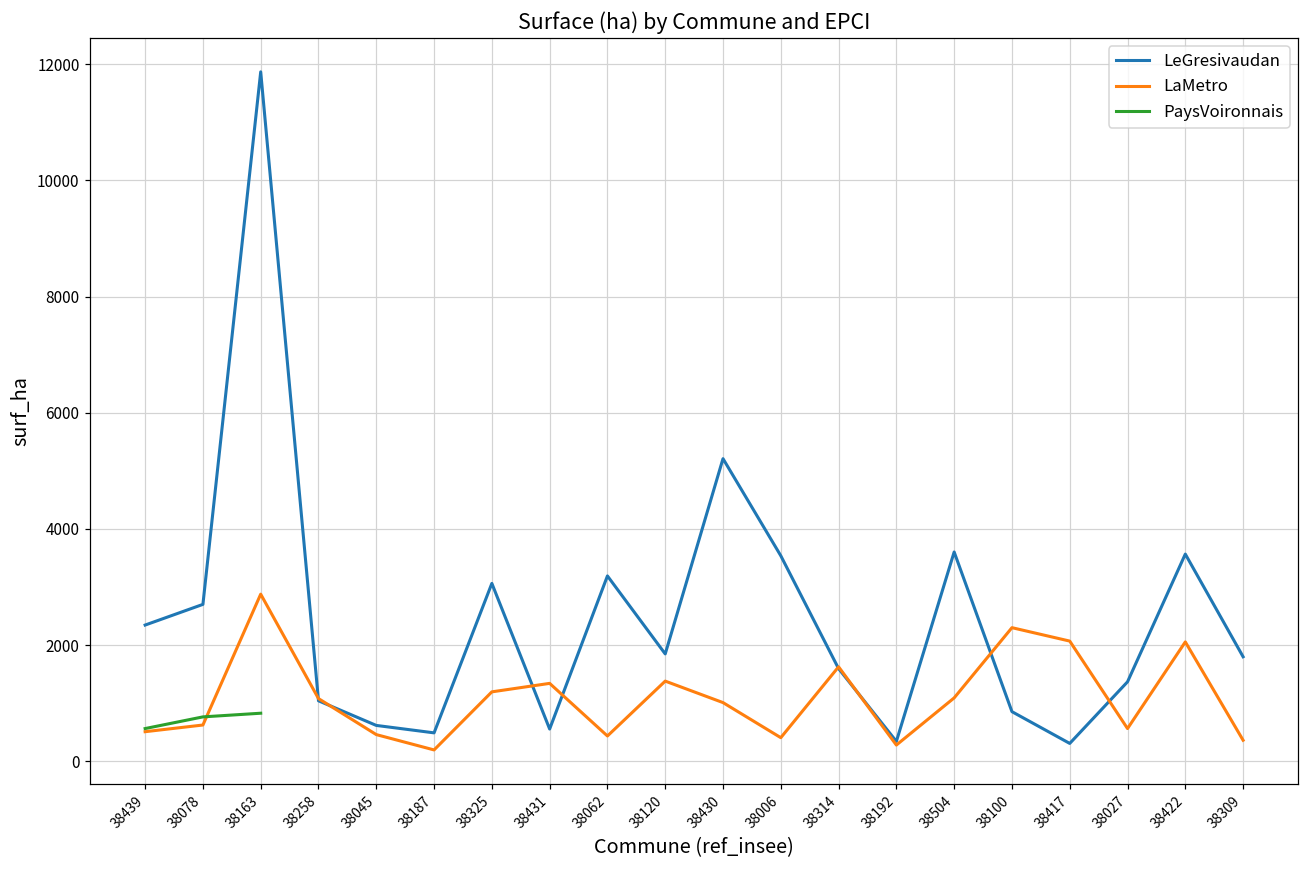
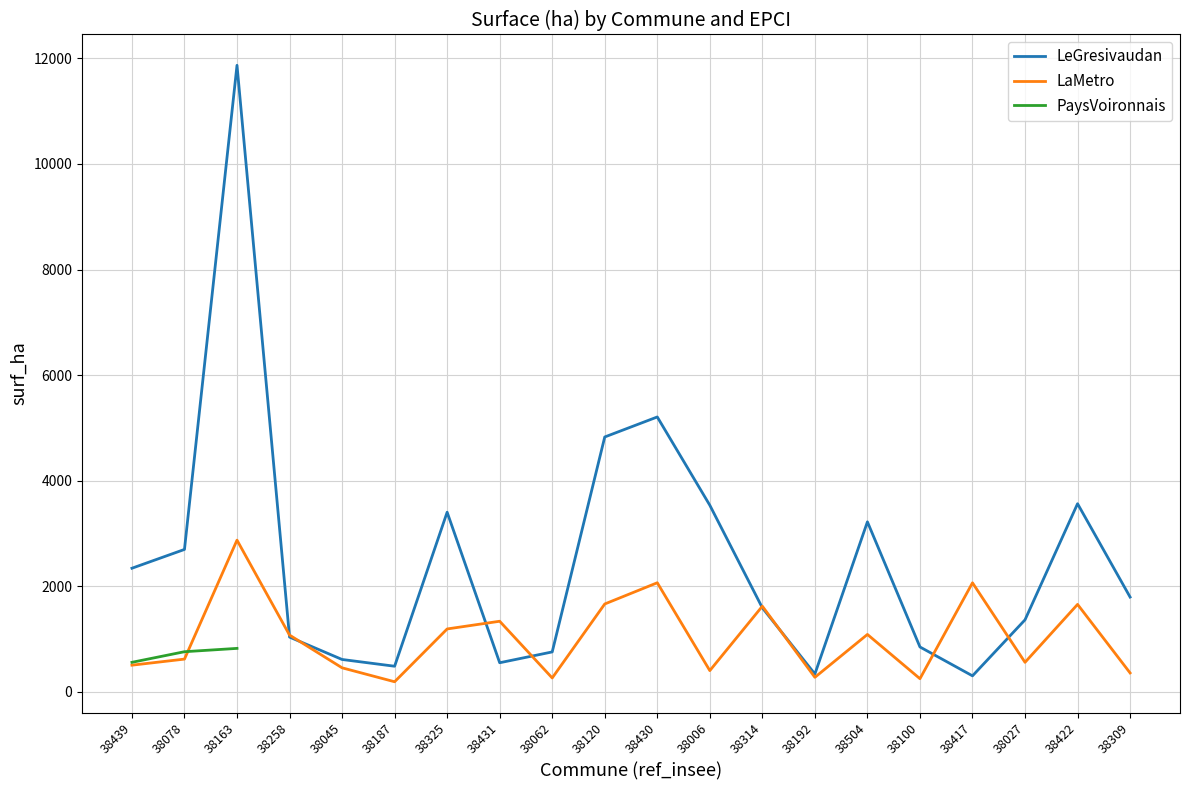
LeGresivaudan, 38325: 3100 -> 3400
LeGresivaudan, 38062: 3200 -> 800
LaMetro, 38062: 400 -> 300
LeGresivaudan, 38120: 1800 -> 4800
LaMetro, 38120: 1400 -> 1700
LaMetro, 38430: 1000 -> 2100
LeGresivaudan, 38504: 3600 -> 3200
LaMetro, 38100: 2300 -> 300
LaMetro, 38422: 2100 -> 1700
